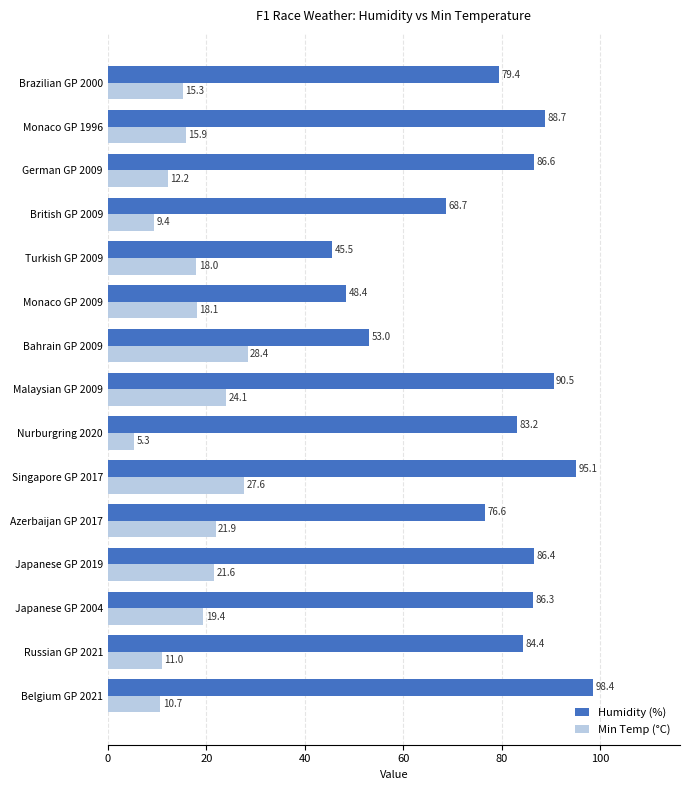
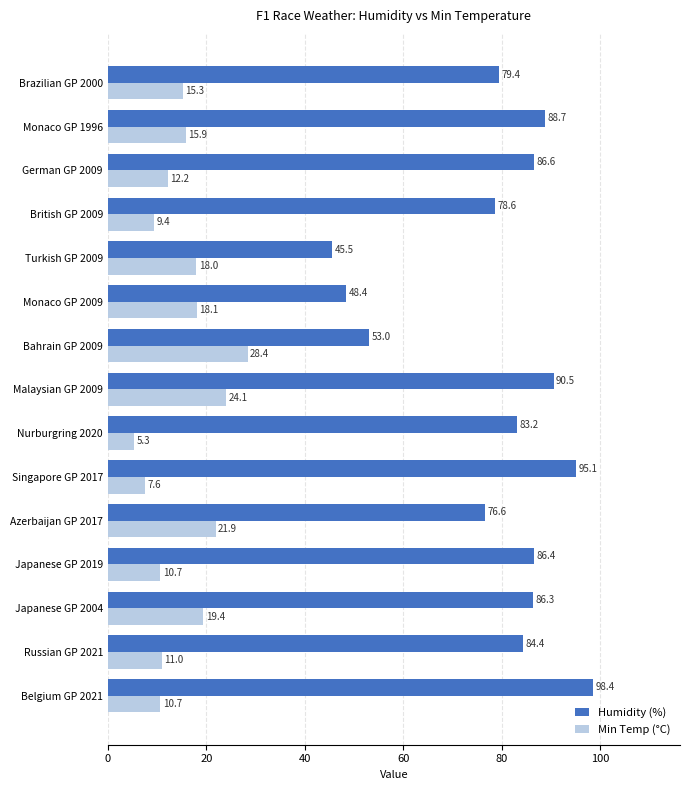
Humidity (%), British GP 2009: 68.7 -> 78.6
Min Temp (°C), Singapore GP 2017: 27.6 -> 7.6
Min Temp (°C), Japanese GP 2019: 21.6 -> 10.7
